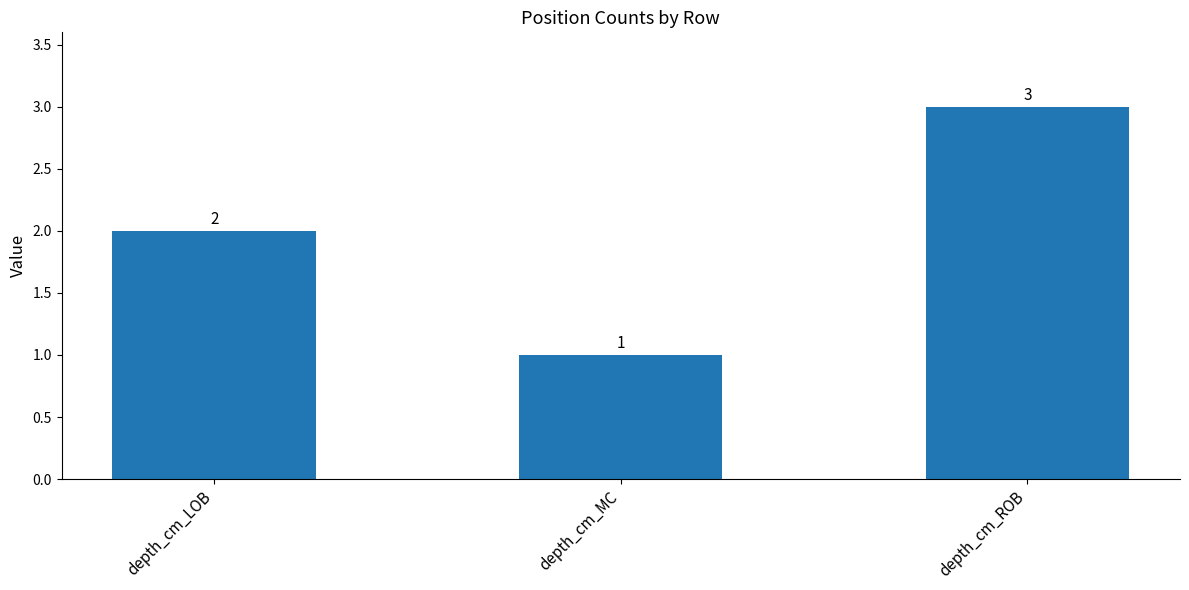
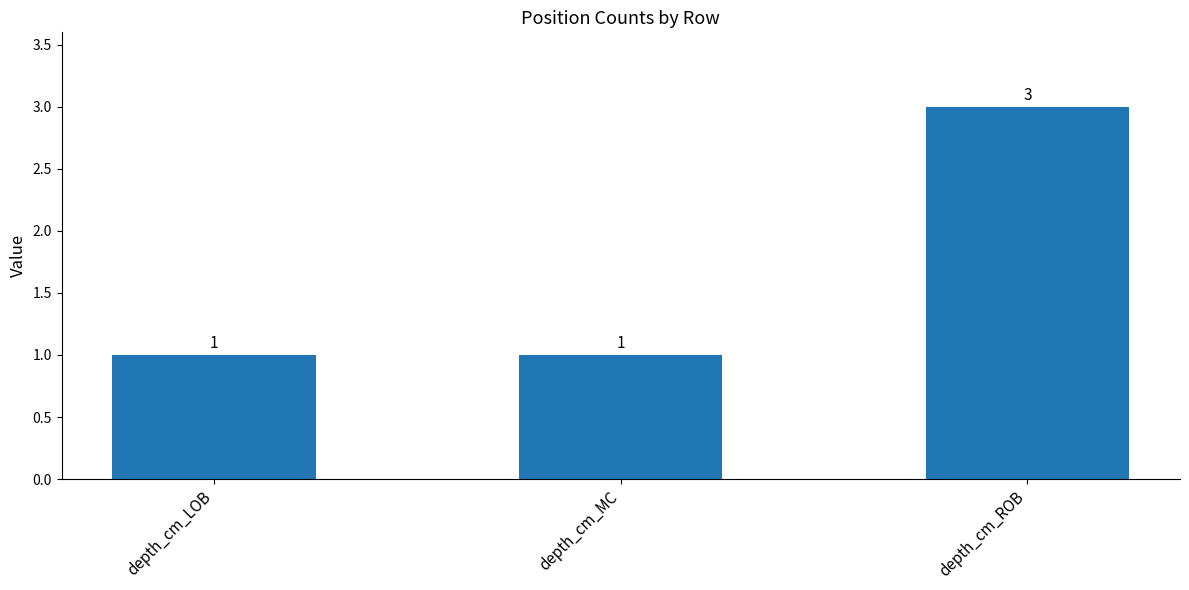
depth_cm_LOB: 2 -> 1
